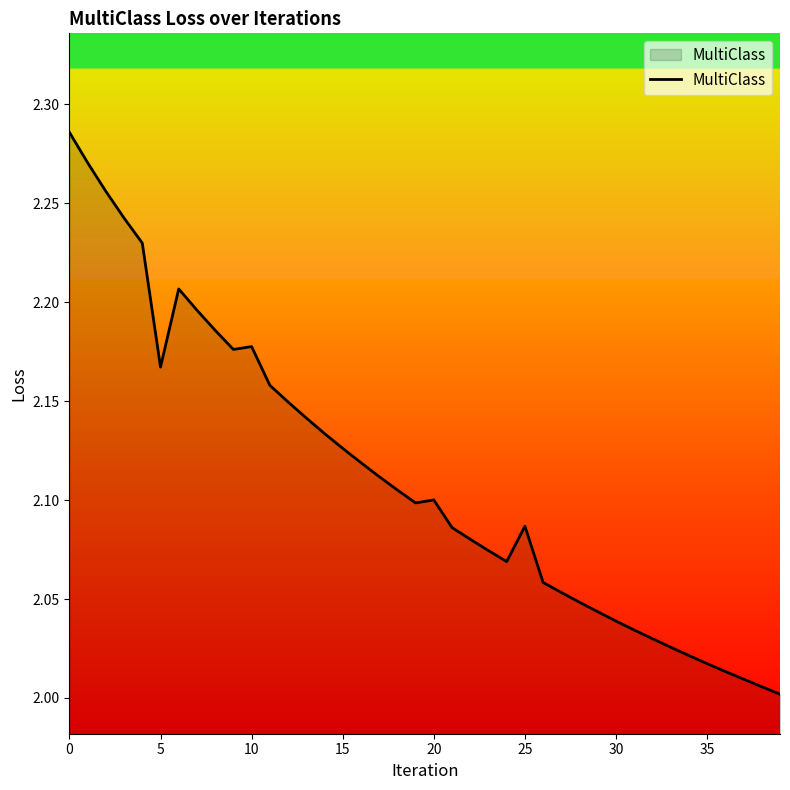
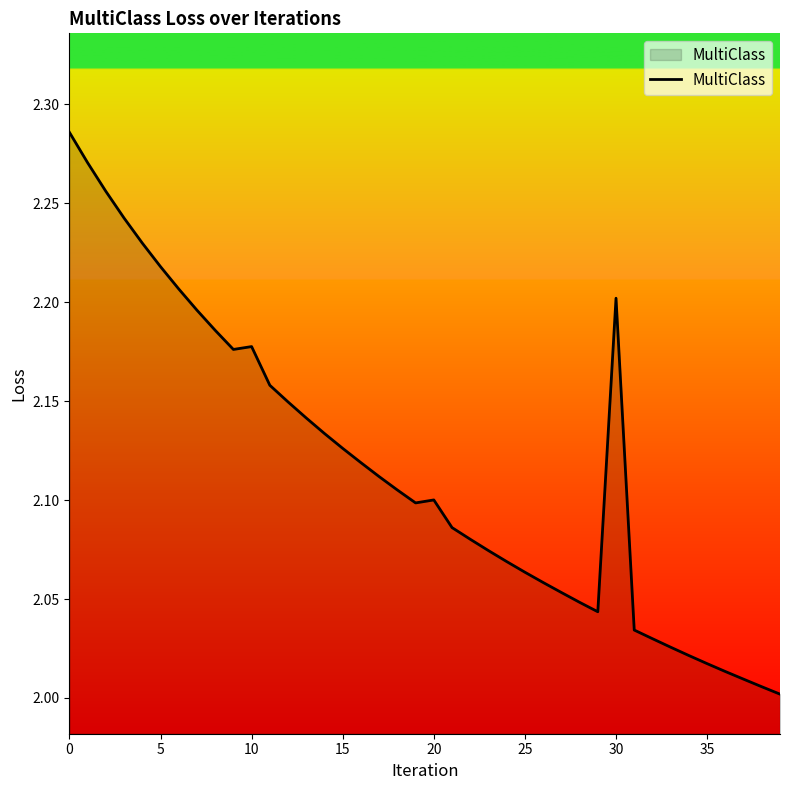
5: 2.167 -> 2.218
25: 2.087 -> 2.064
30: 2.039 -> 2.202
